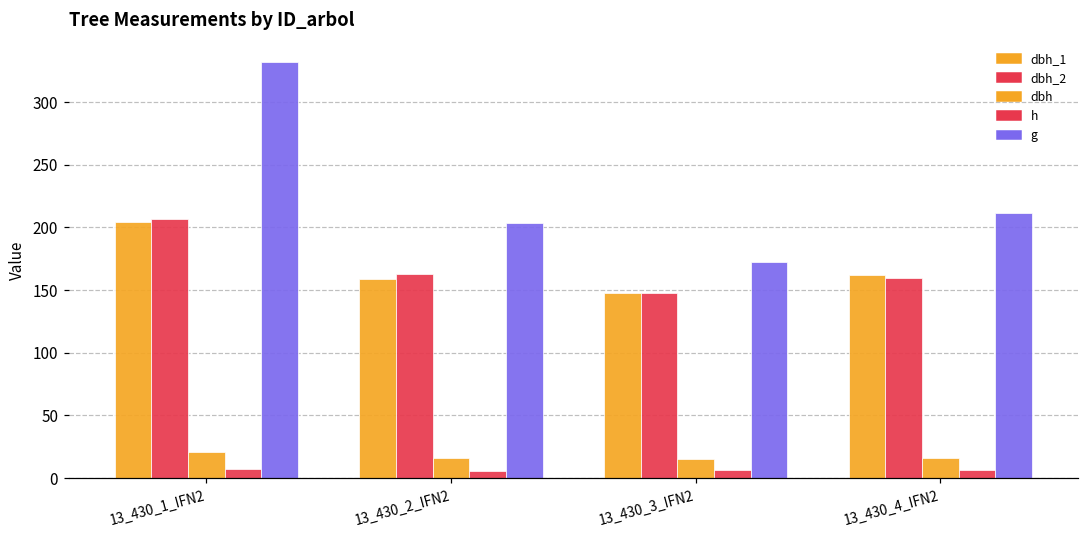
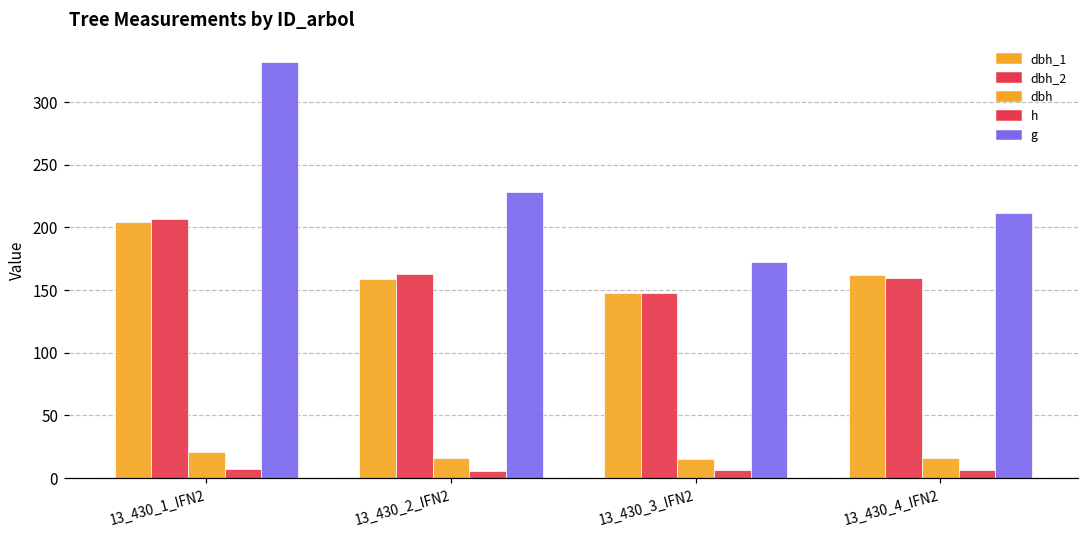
g, 13_430_2_IFN2: 204 -> 228
